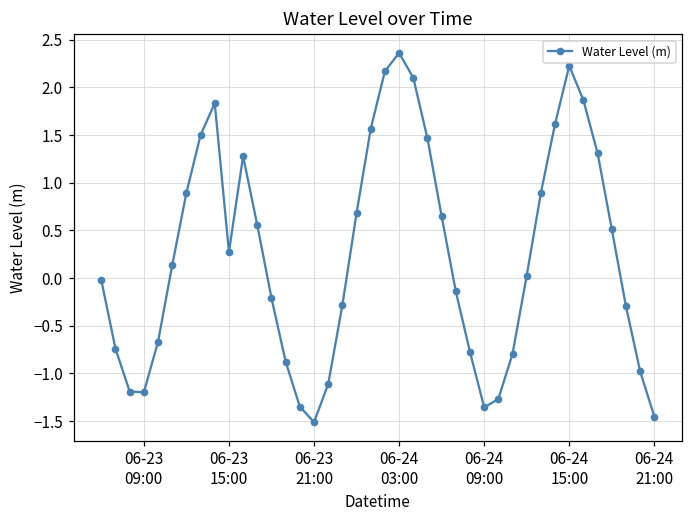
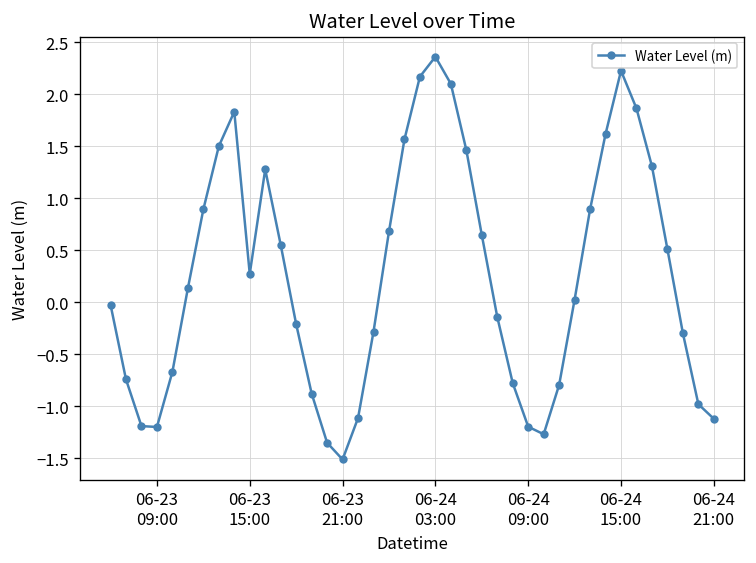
06-24 09:00: -1.4 -> -1.2
06-24 21:00: -1.5 -> -1.1
